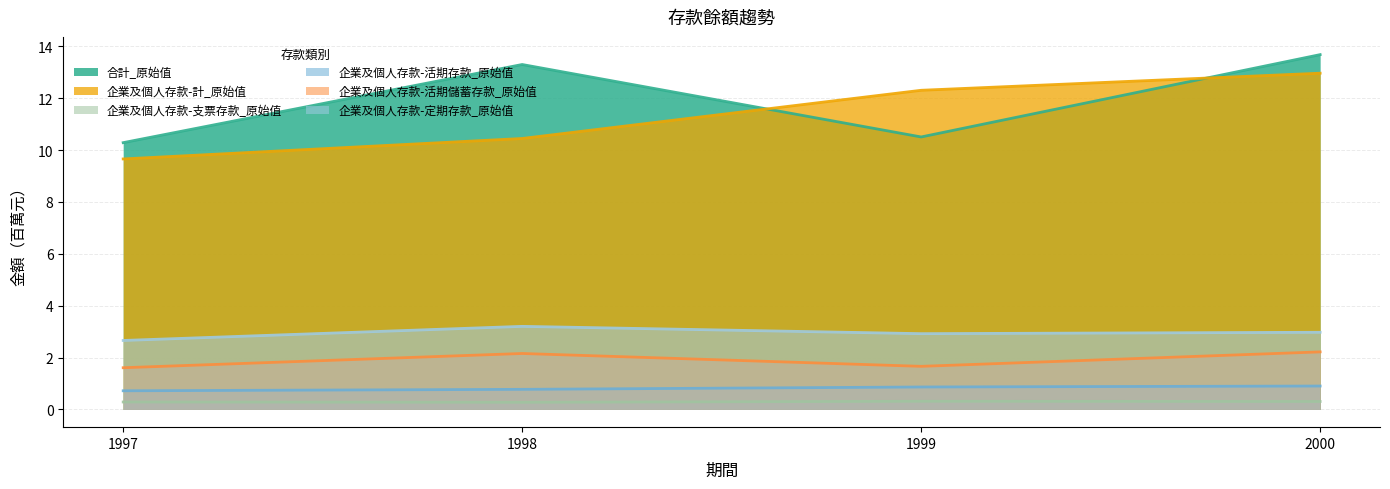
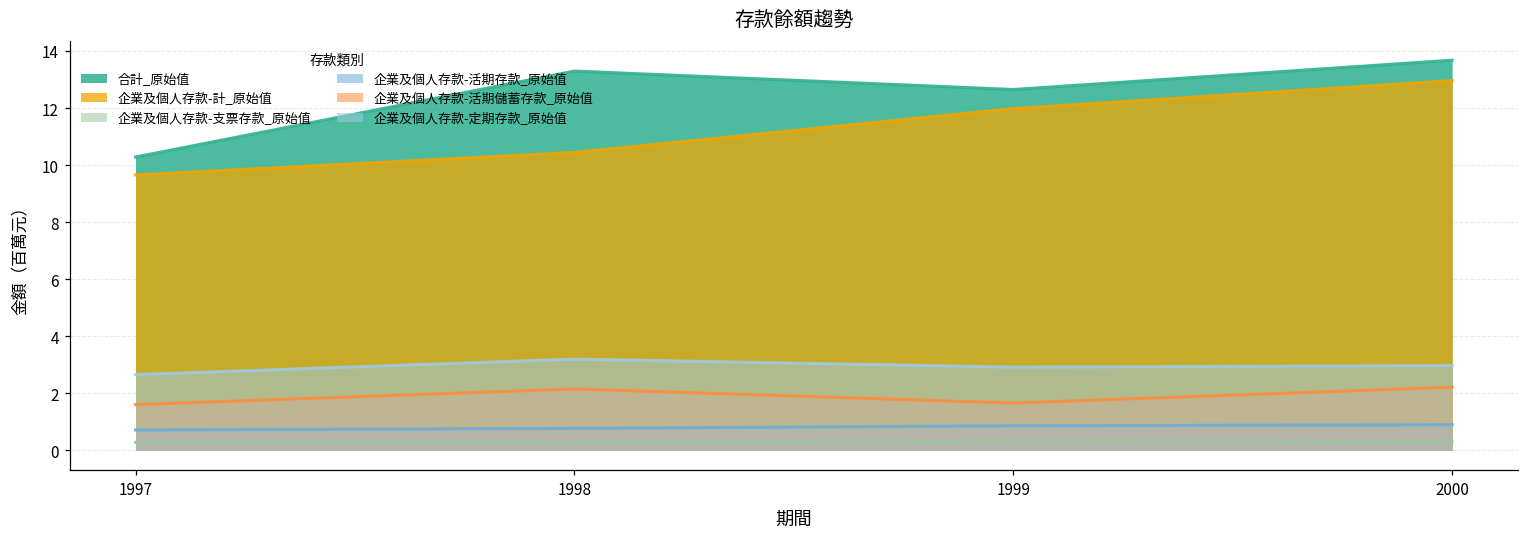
合計_原始值, 1999: 10.5 -> 12.7
企業及個人存款-計_原始值, 1999: 12.3 -> 12.0
